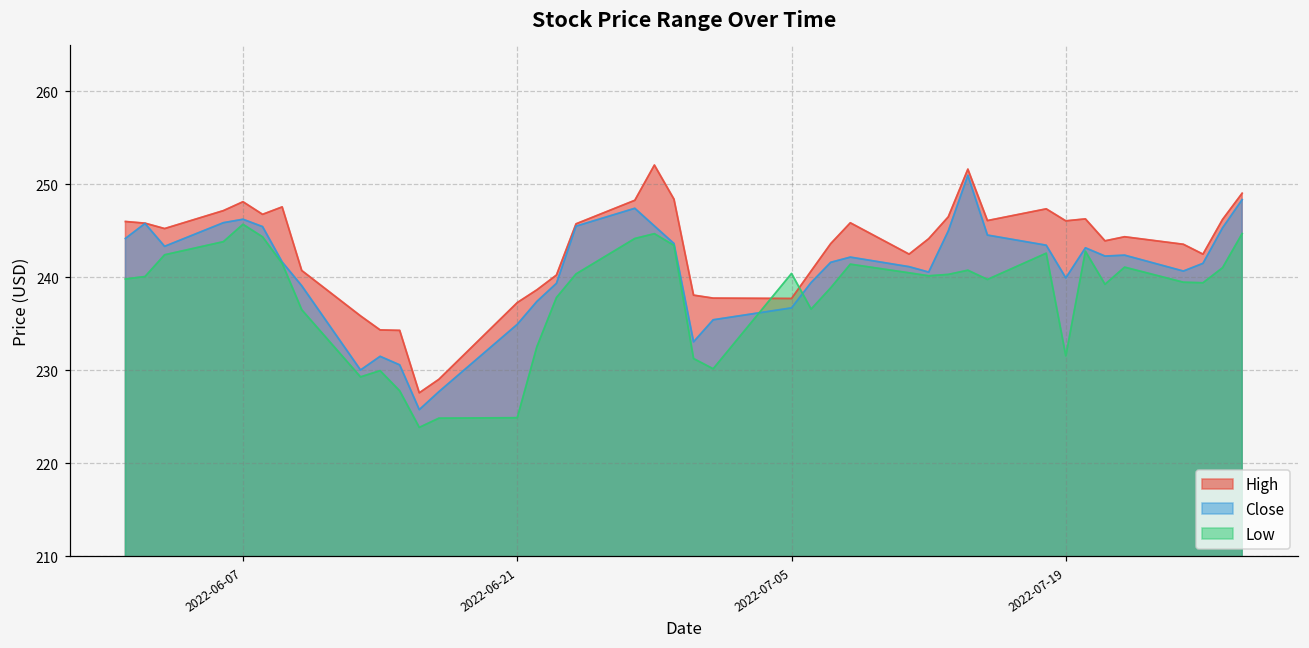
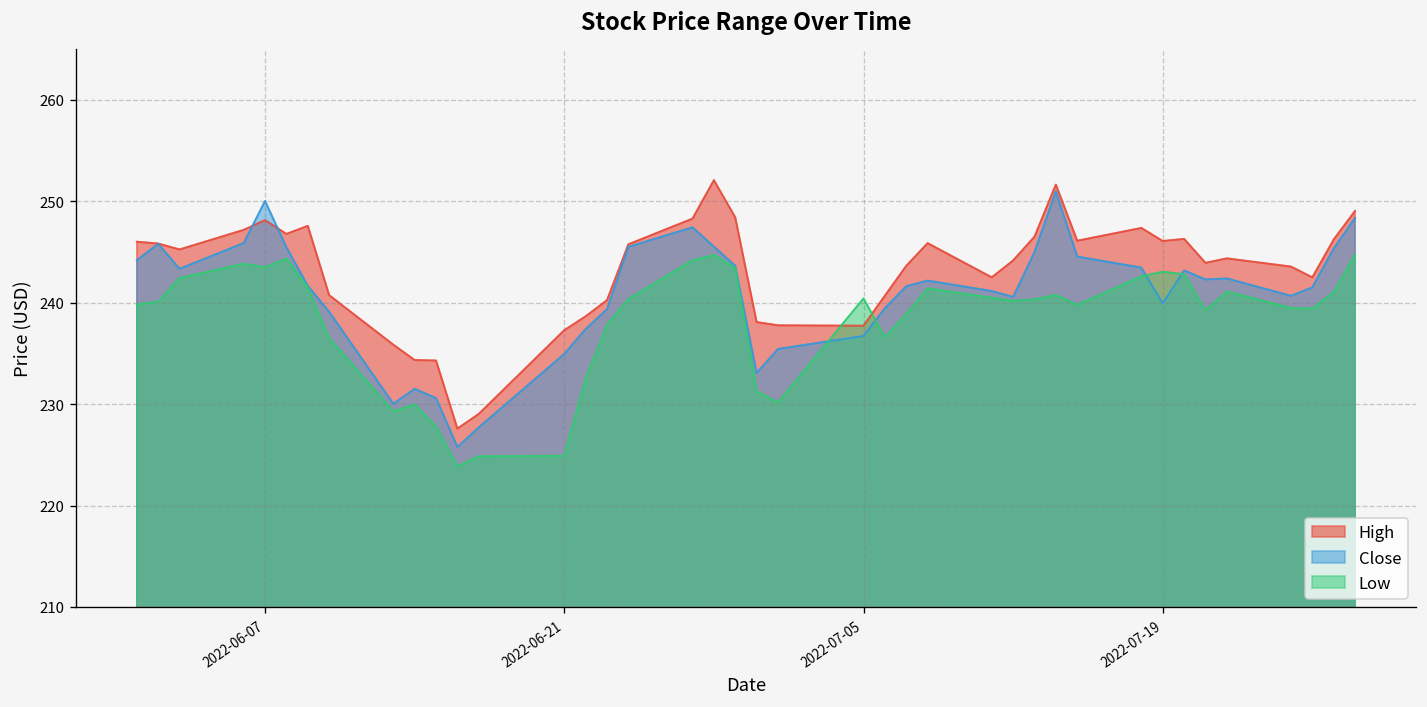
Close, 2022-06-07: 246 -> 250
Low, 2022-06-07: 246 -> 243
Low, 2022-07-19: 232 -> 243
